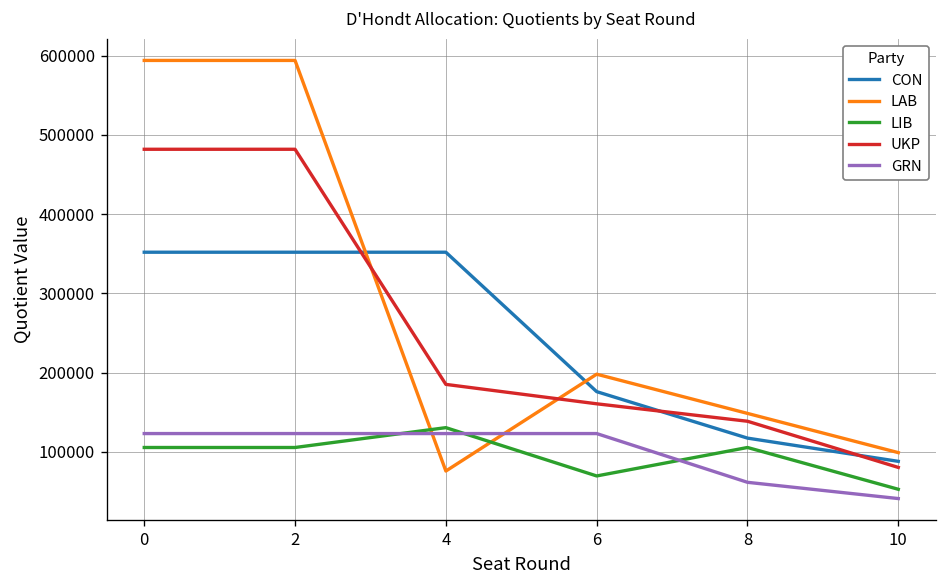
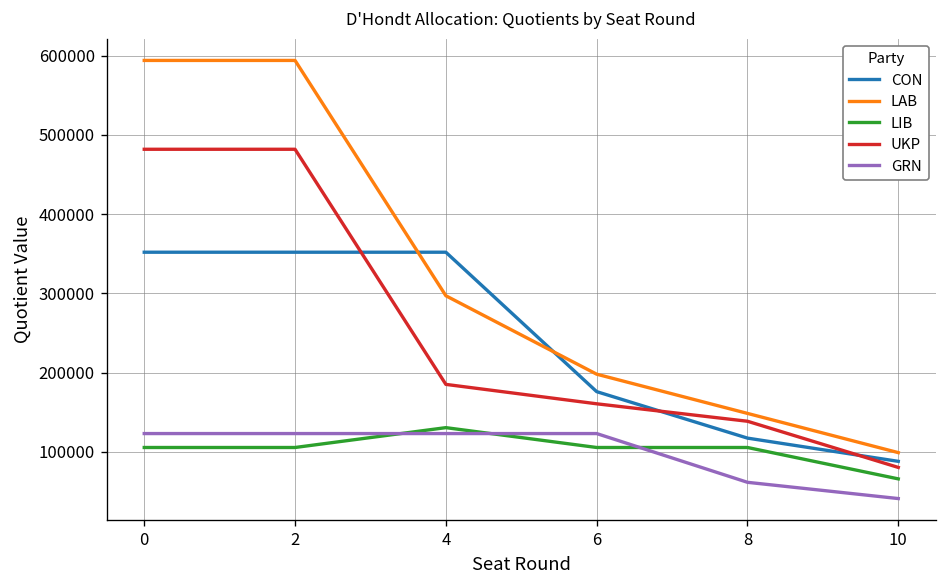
LAB, 4: 80000 -> 300000
LIB, 6: 70000 -> 110000
LIB, 10: 50000 -> 70000
